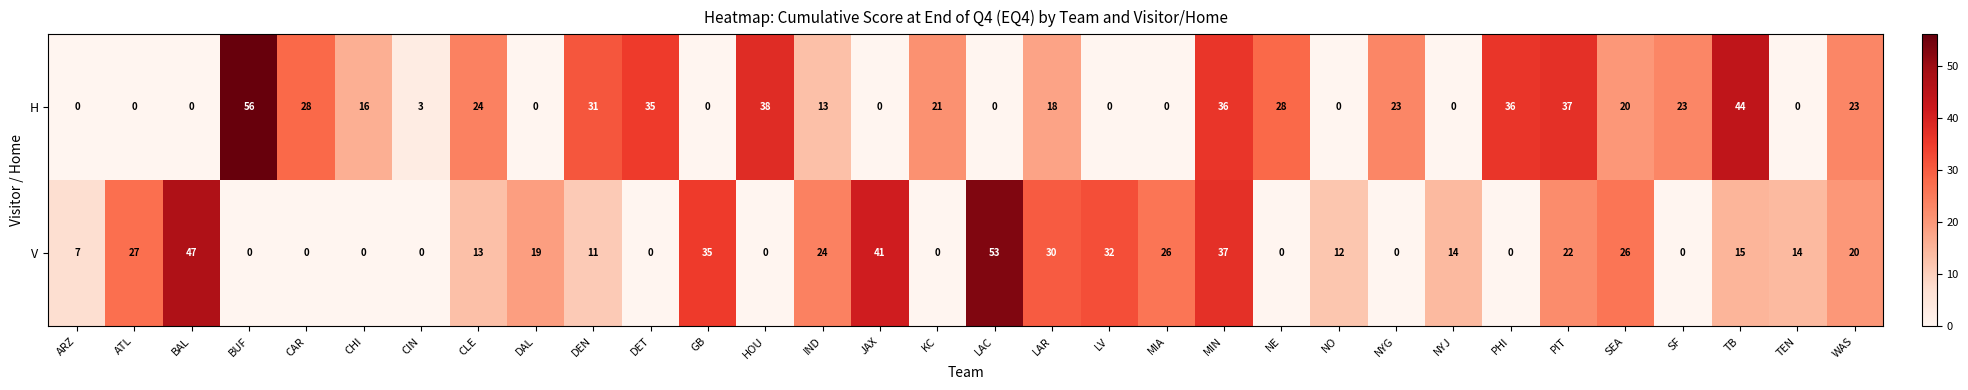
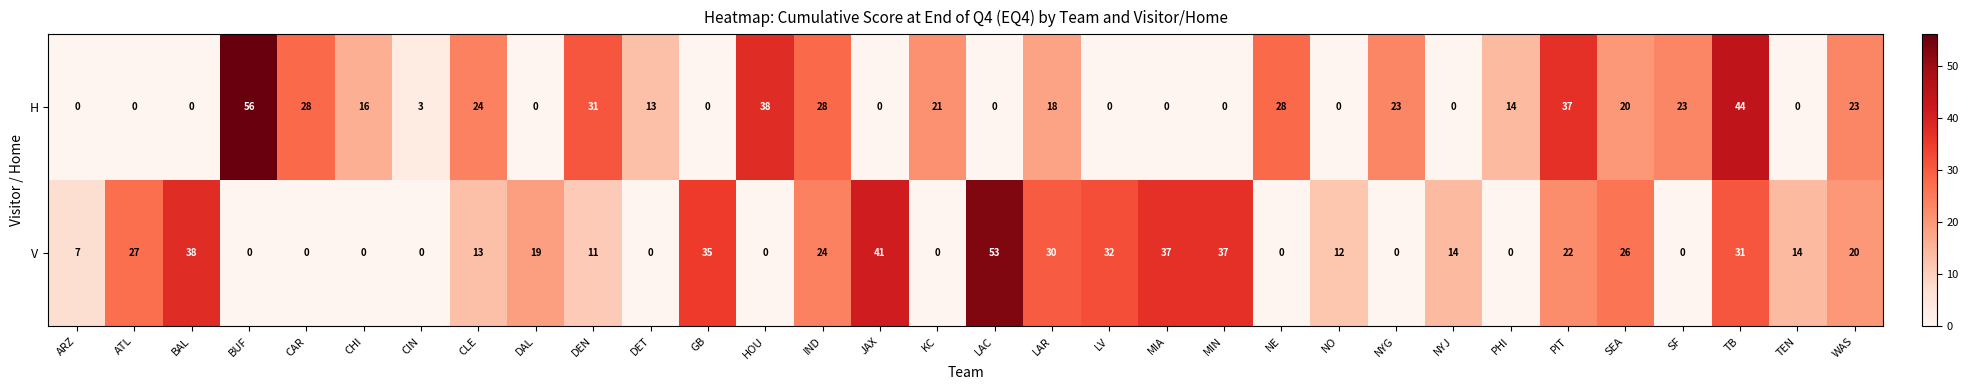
H, DET: 35 -> 13
H, IND: 13 -> 28
H, MIN: 36 -> 0
H, PHI: 36 -> 14
V, BAL: 47 -> 38
V, MIA: 26 -> 37
V, TB: 15 -> 31
